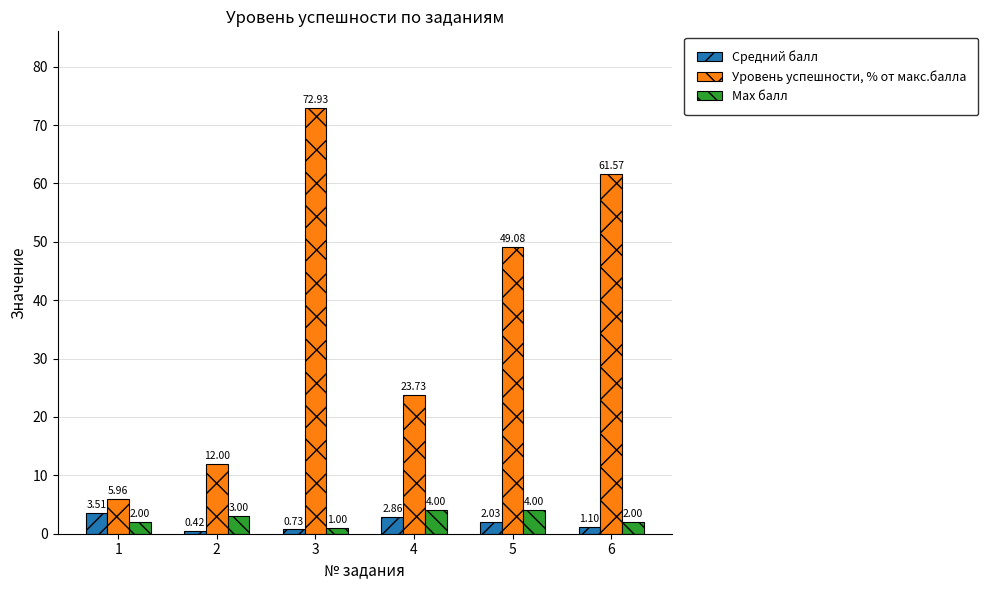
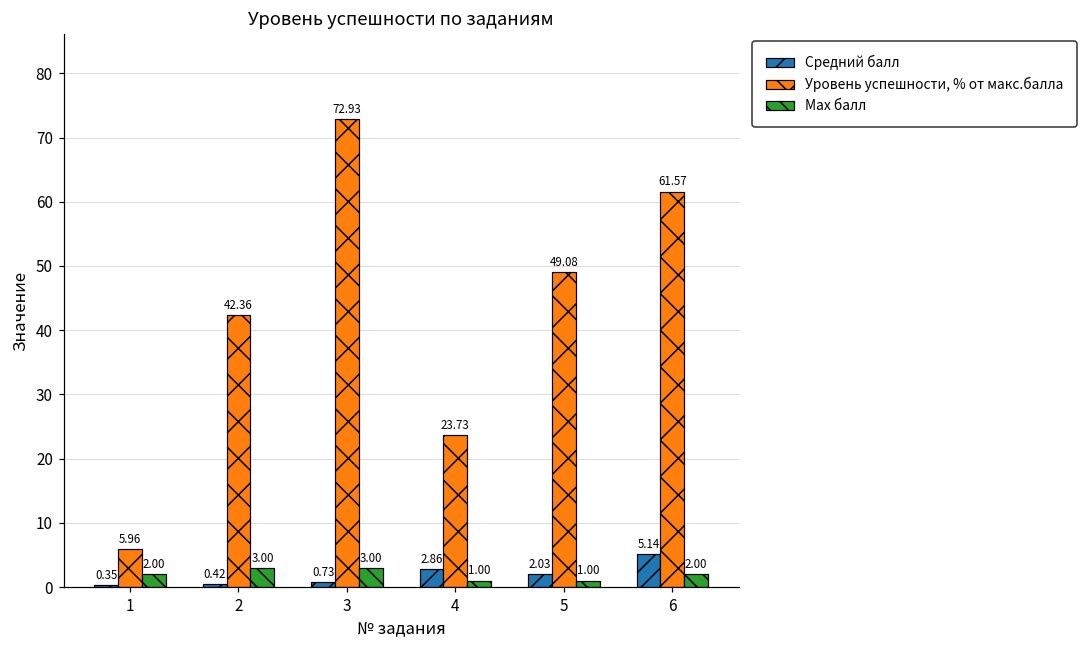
Средний балл, 1: 3.51 -> 0.35
Уровень успешности, % от макс.балла, 2: 12.00 -> 42.36
Max балл, 3: 1.00 -> 3.00
Max балл, 4: 4.00 -> 1.00
Max балл, 5: 4.00 -> 1.00
Средний балл, 6: 1.10 -> 5.14
